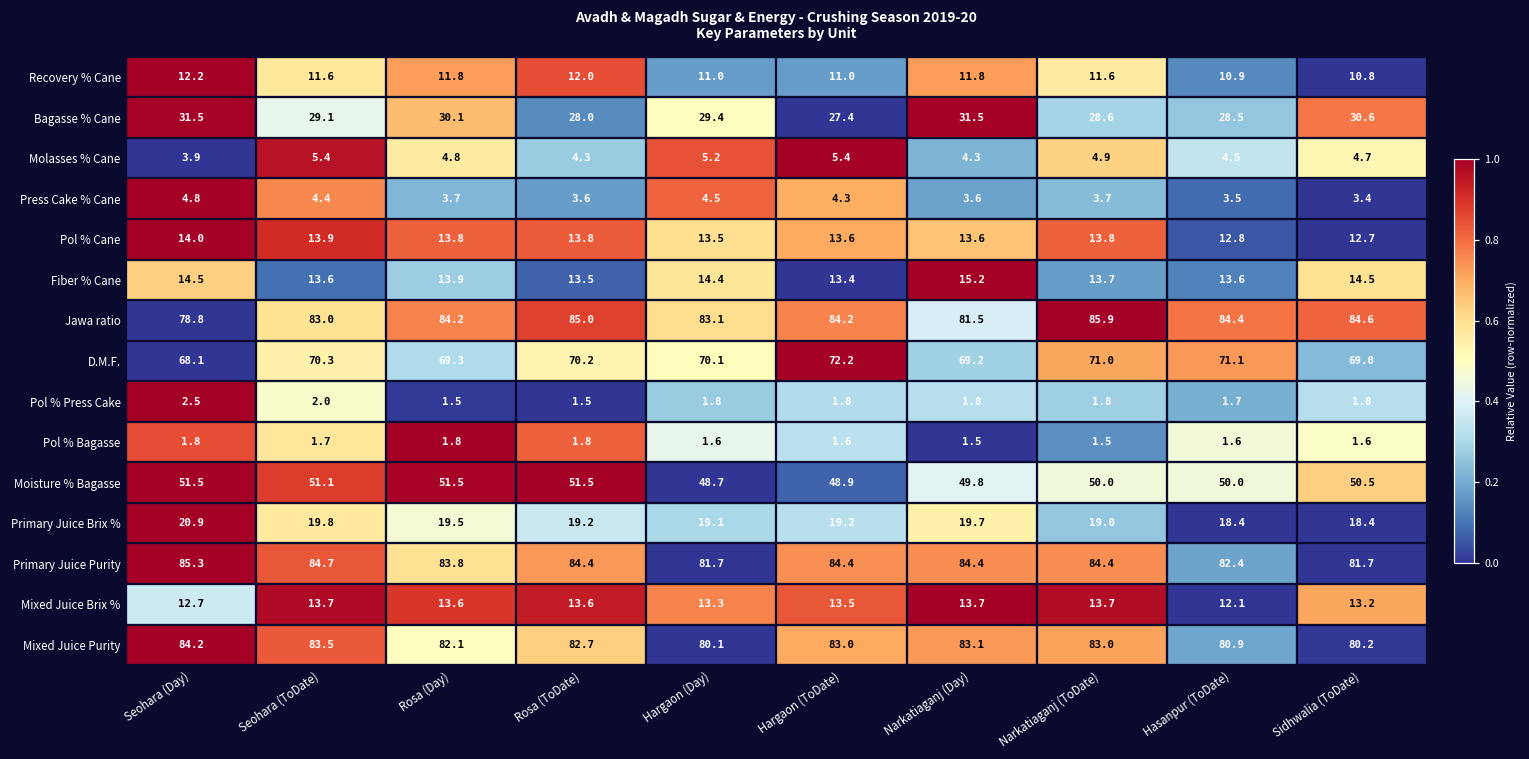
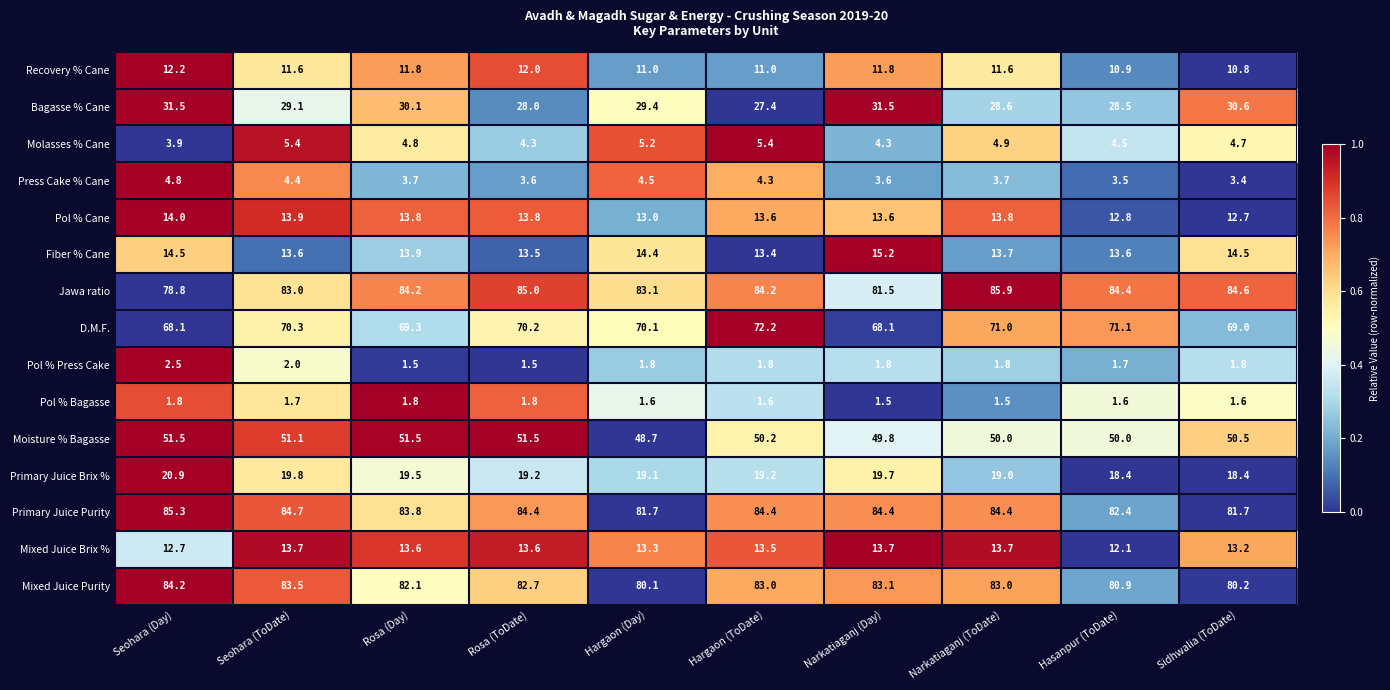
Pol % Cane, Hargaon (Day): 13.5 -> 13.0
D.M.F., Narkatiaganj (Day): 69.2 -> 68.1
Moisture % Bagasse, Hargaon (ToDate): 48.9 -> 50.2
